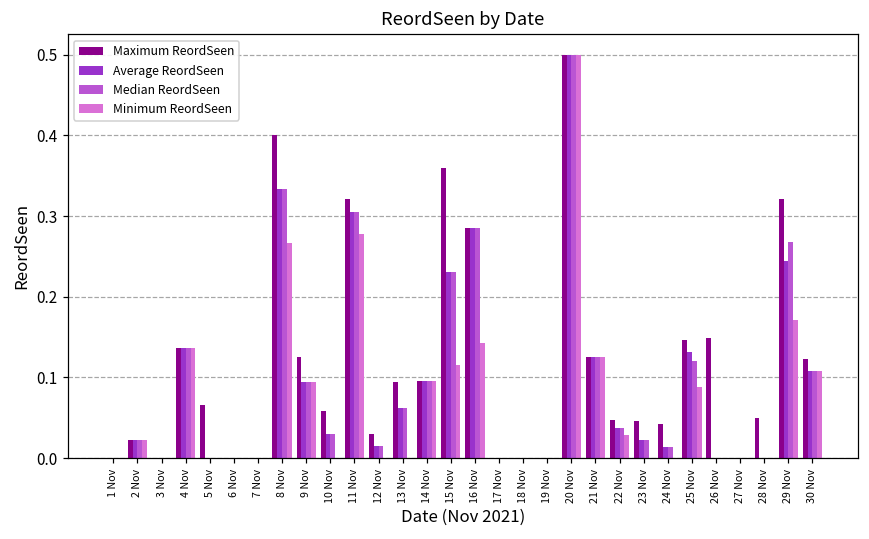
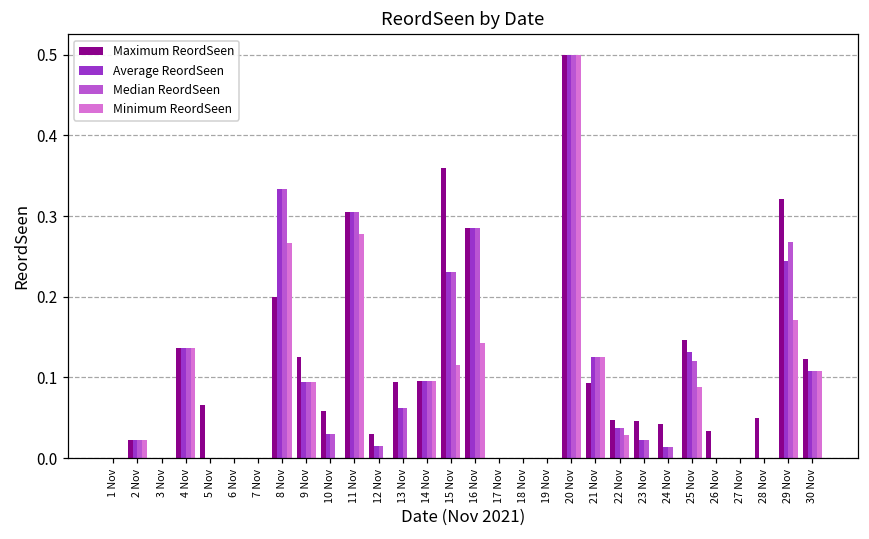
Maximum ReordSeen, 8 Nov: 0.4 -> 0.2
Maximum ReordSeen, 11 Nov: 0.32 -> 0.31
Maximum ReordSeen, 21 Nov: 0.13 -> 0.09
Maximum ReordSeen, 26 Nov: 0.15 -> 0.03
